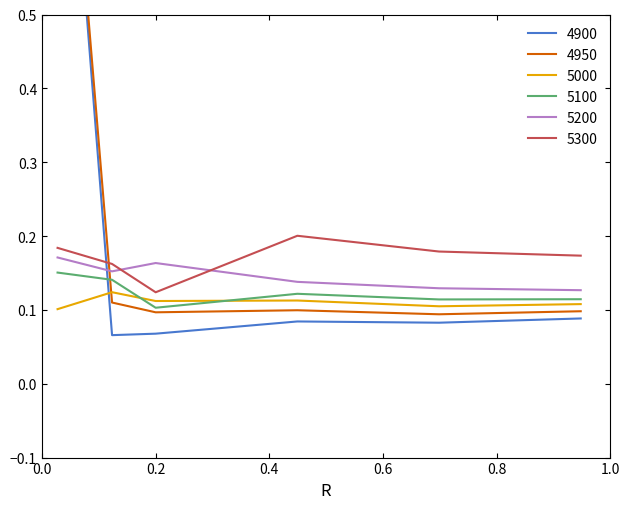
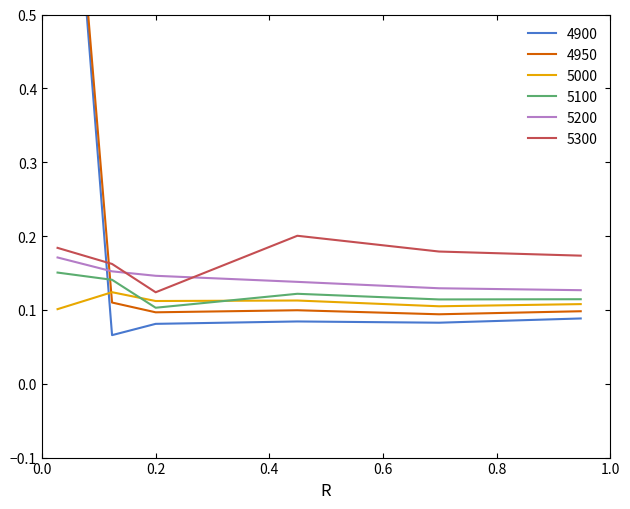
4900, 0.2: 0.07 -> 0.08
5200, 0.2: 0.16 -> 0.15
